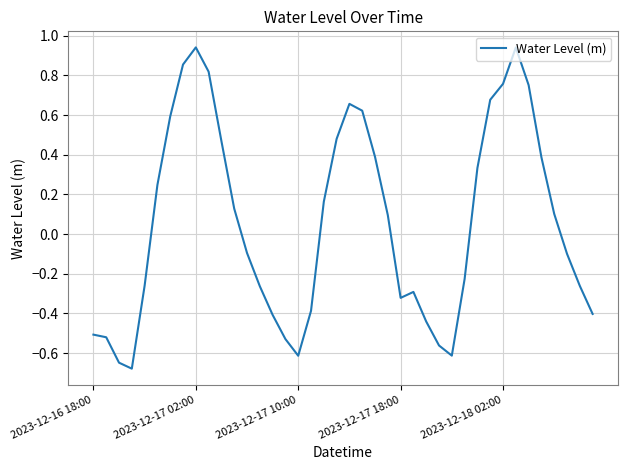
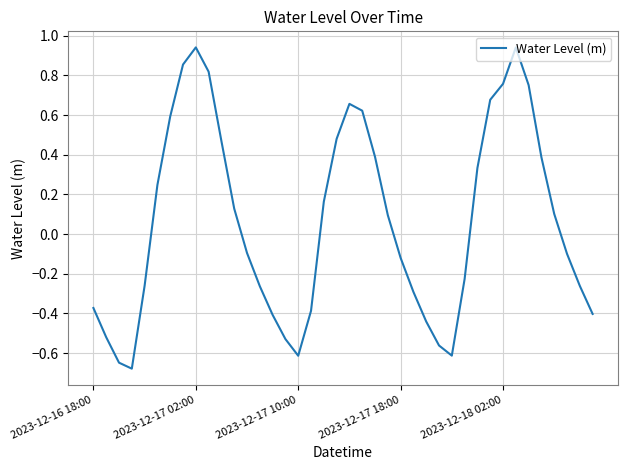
2023-12-16 18:00: -0.51 -> -0.37
2023-12-17 18:00: -0.32 -> -0.12
